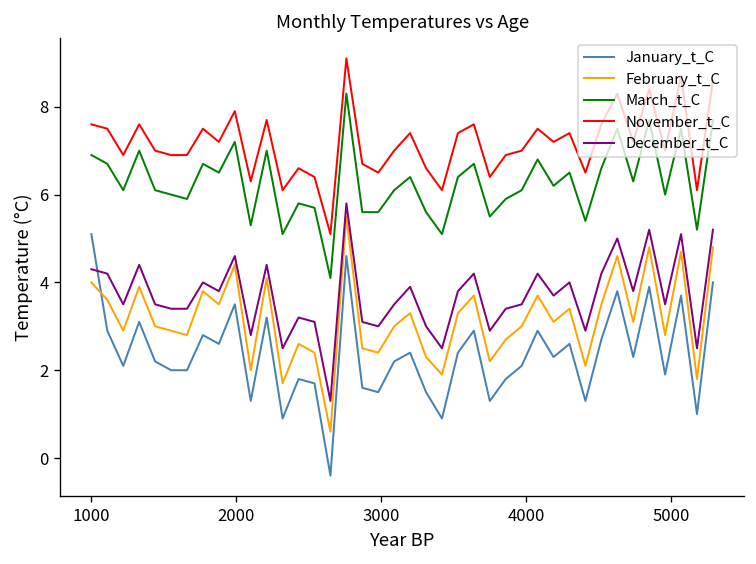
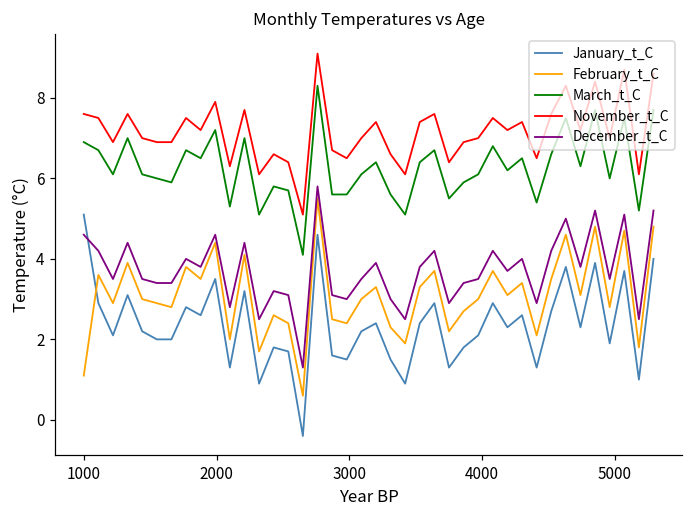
February_t_C, 1000: 4.0 -> 1.1
December_t_C, 1000: 4.3 -> 4.6
